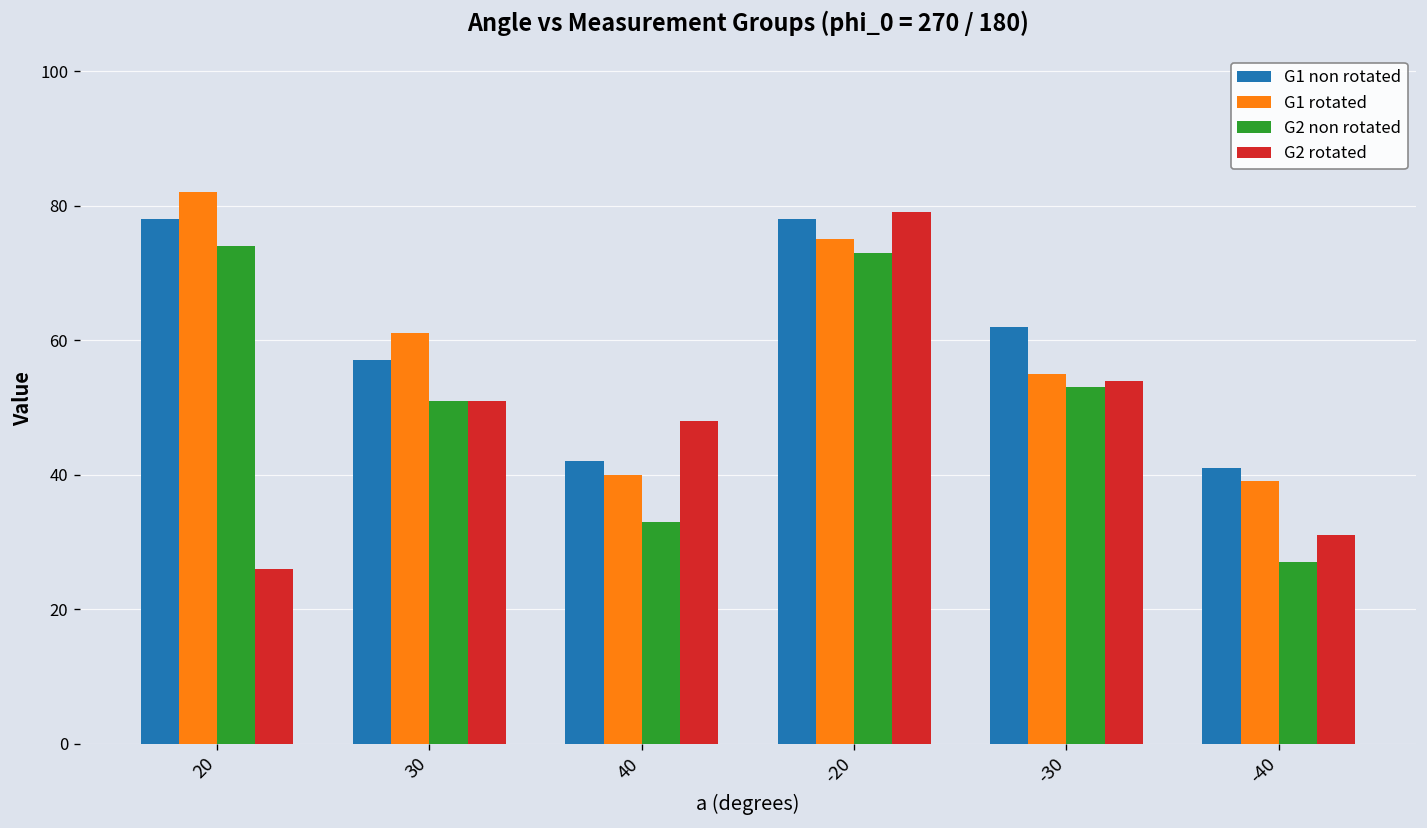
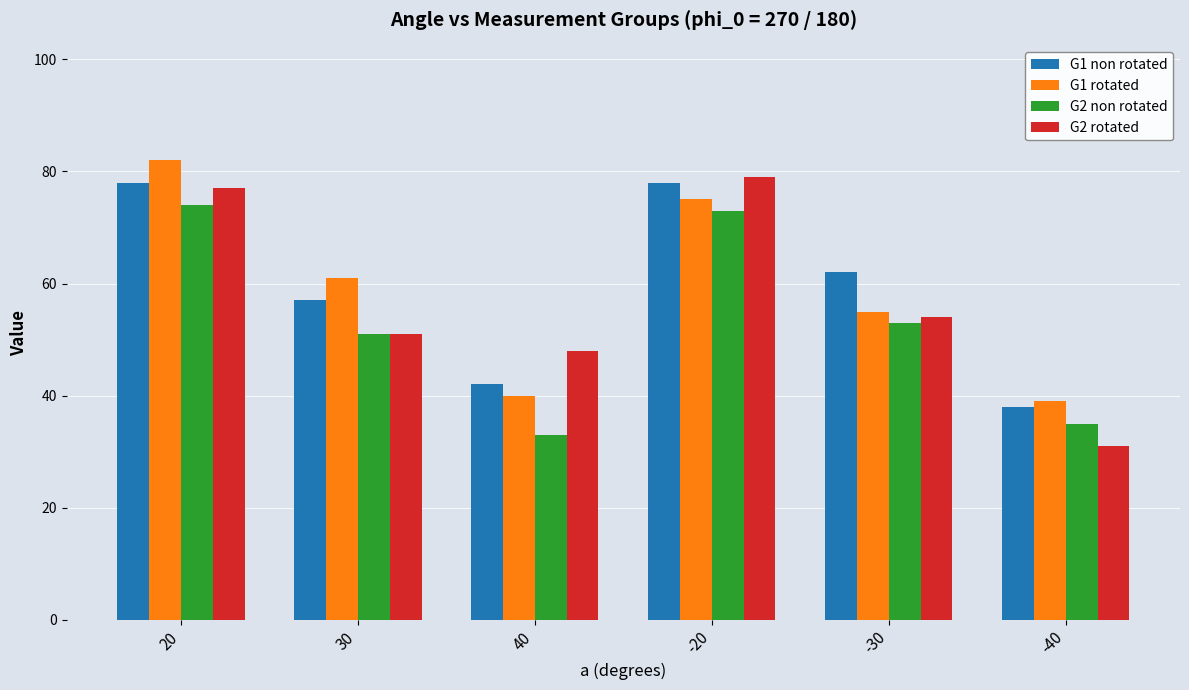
G2 rotated, 20: 26 -> 77
G1 non rotated, -40: 41 -> 38
G2 non rotated, -40: 27 -> 35
